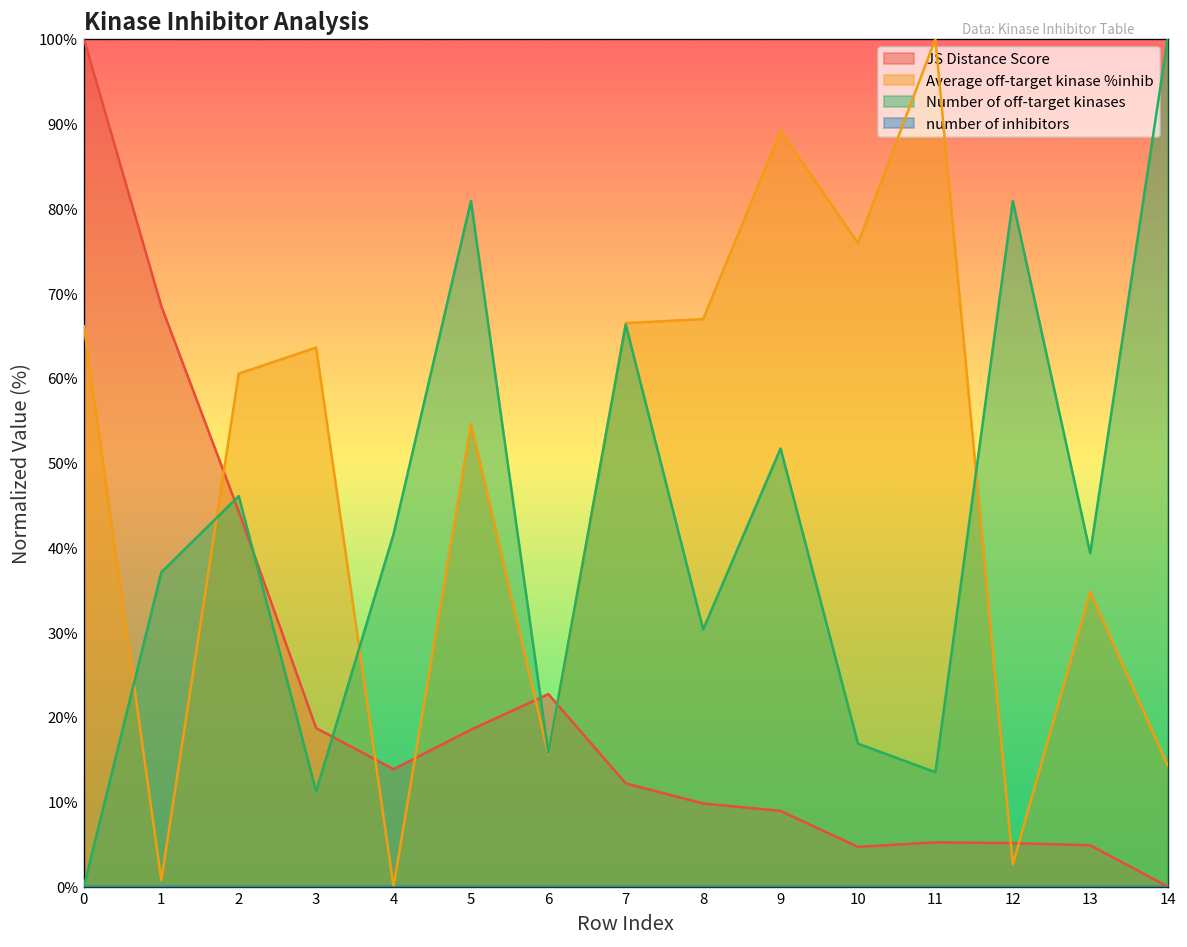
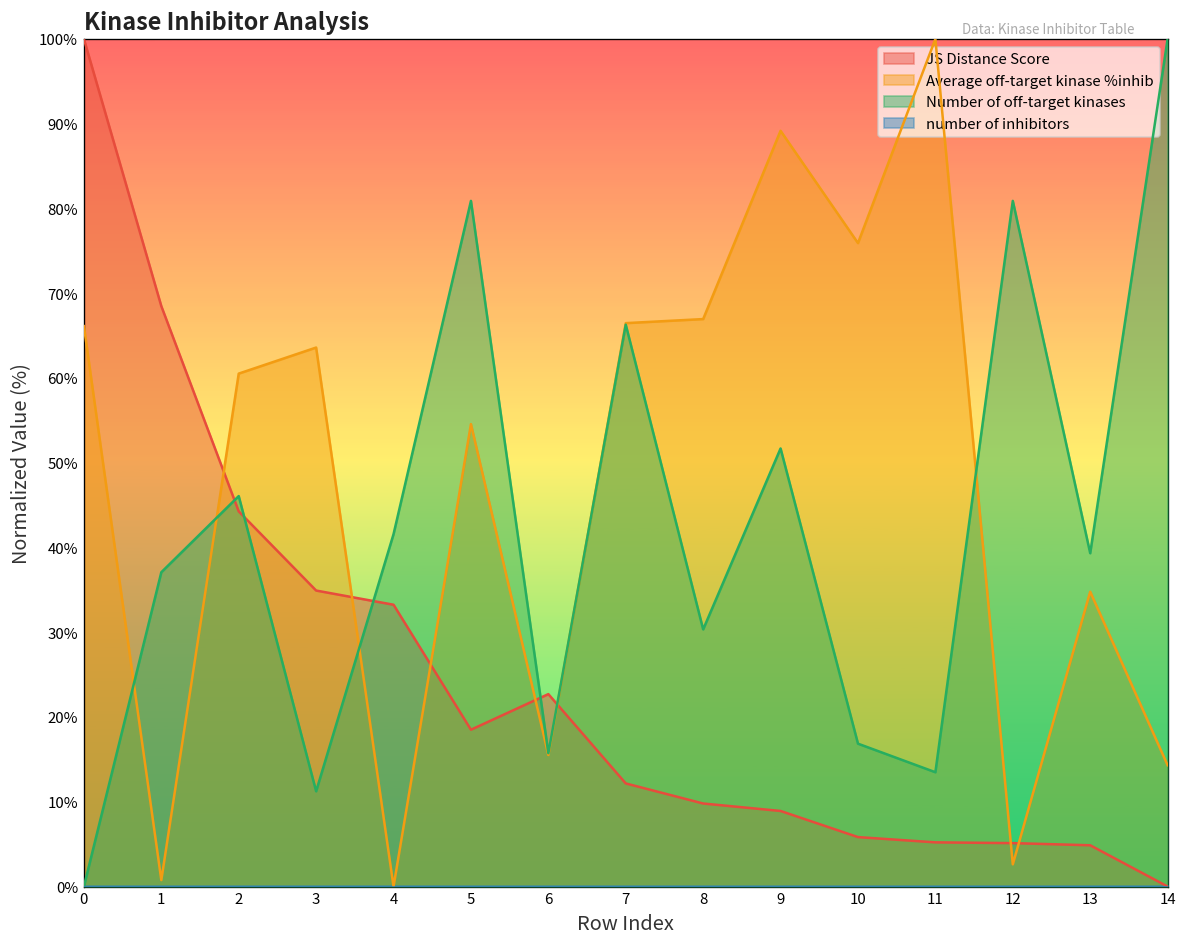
JS Distance Score, 3: 19% -> 35%
JS Distance Score, 4: 14% -> 33%
JS Distance Score, 10: 5% -> 6%
